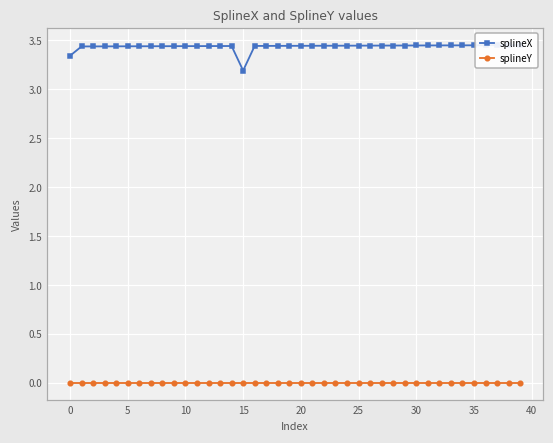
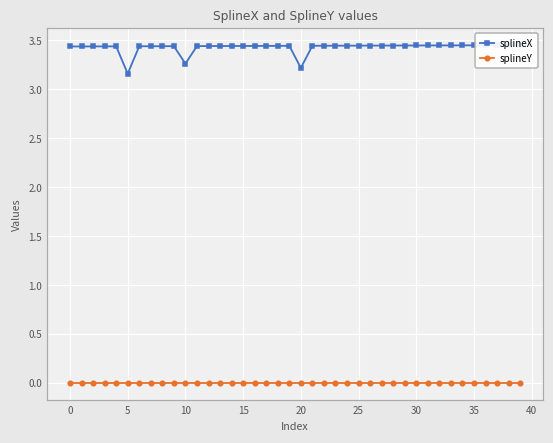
splineX, 0: 3.3 -> 3.4
splineX, 5: 3.4 -> 3.2
splineX, 10: 3.4 -> 3.3
splineX, 15: 3.2 -> 3.4
splineX, 20: 3.4 -> 3.2
